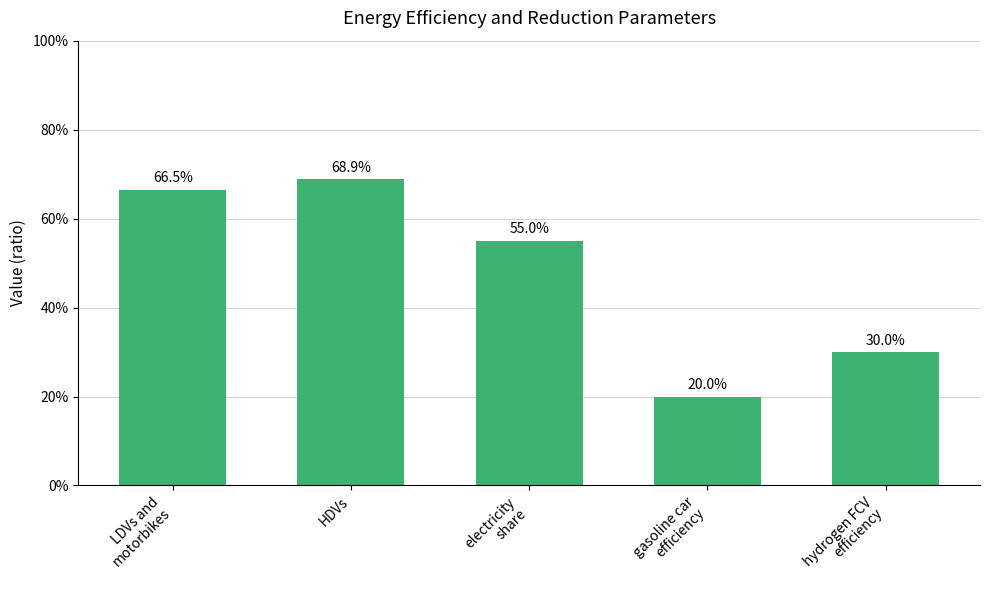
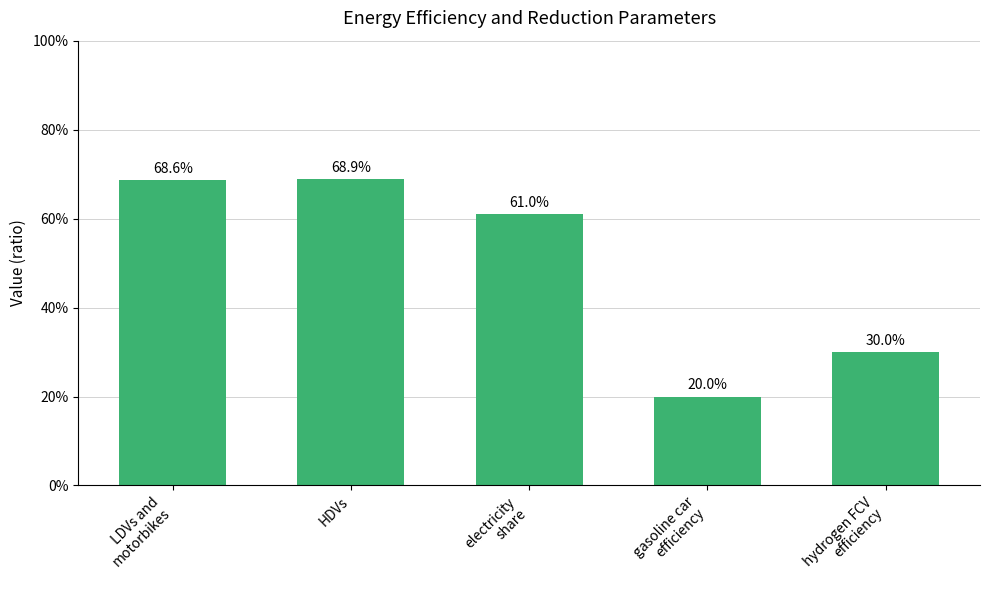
LDVs and motorbikes: 66.5% -> 68.6%
electricity share: 55.0% -> 61.0%
